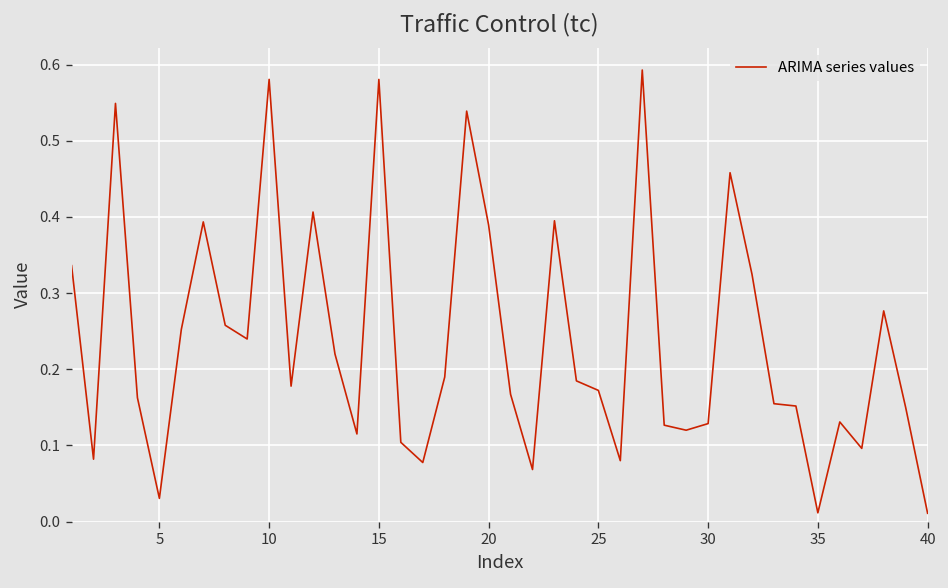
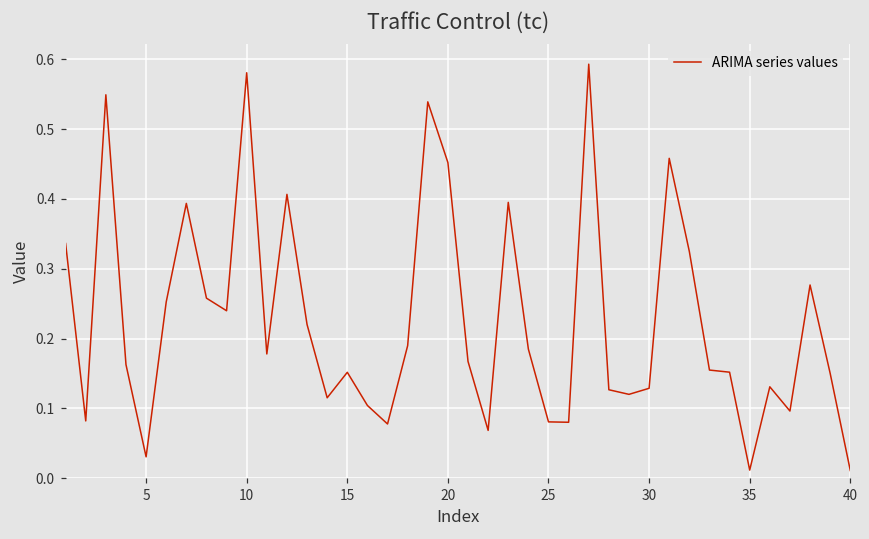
15: 0.58 -> 0.15
20: 0.39 -> 0.45
25: 0.17 -> 0.08
